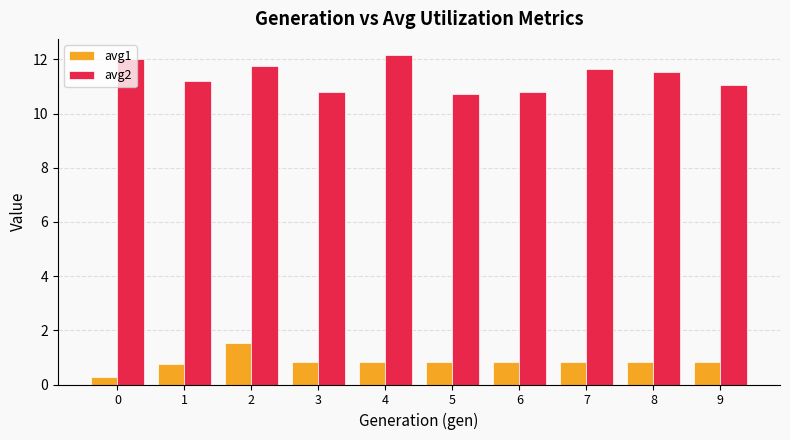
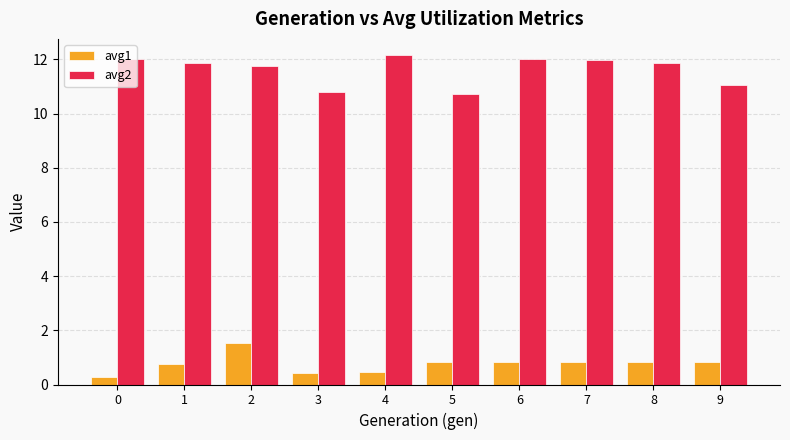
avg2, 1: 11.2 -> 11.9
avg1, 3: 0.8 -> 0.4
avg1, 4: 0.8 -> 0.4
avg2, 6: 10.8 -> 12.0
avg2, 7: 11.7 -> 12.0
avg2, 8: 11.6 -> 11.9
